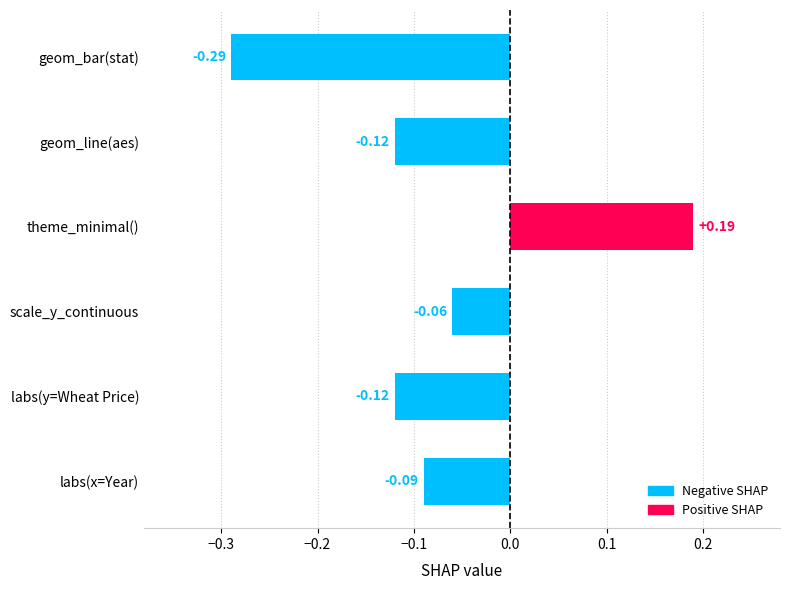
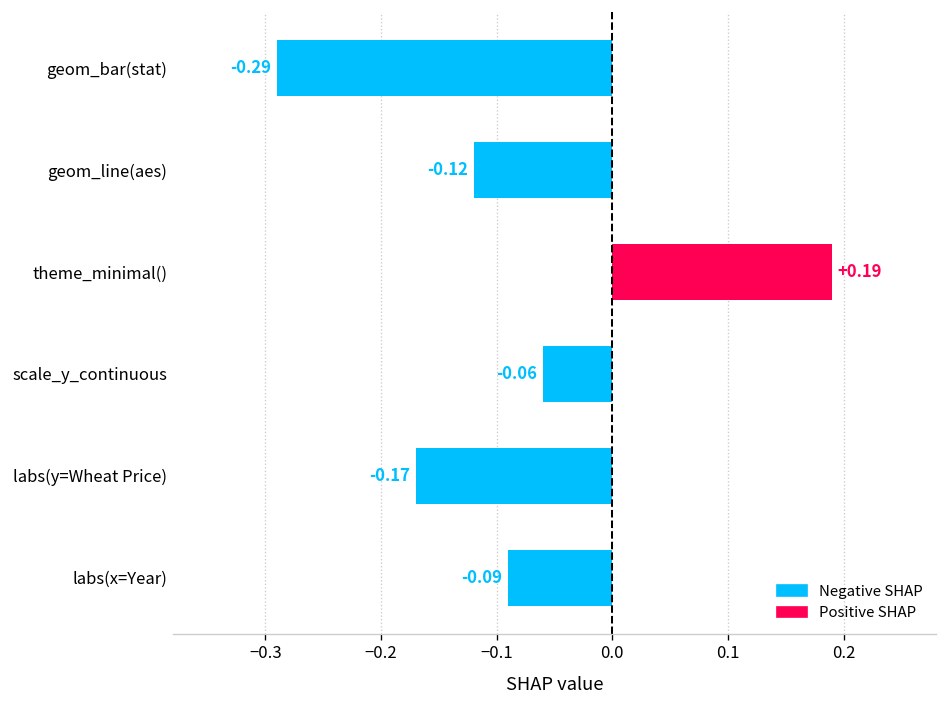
labs(y=Wheat Price): -0.12 -> -0.17
